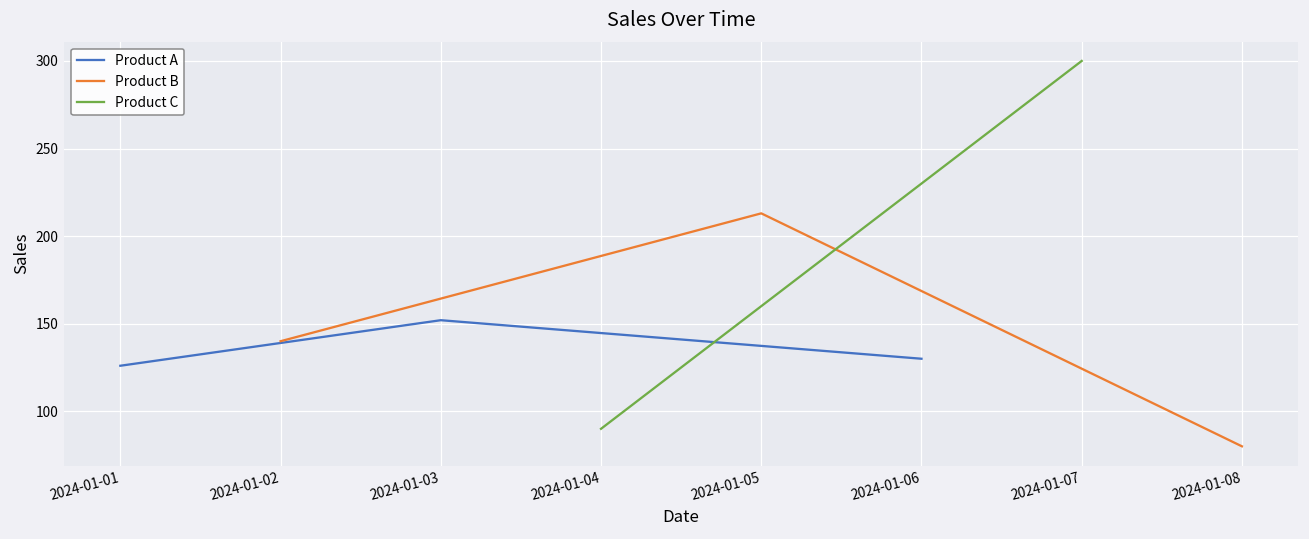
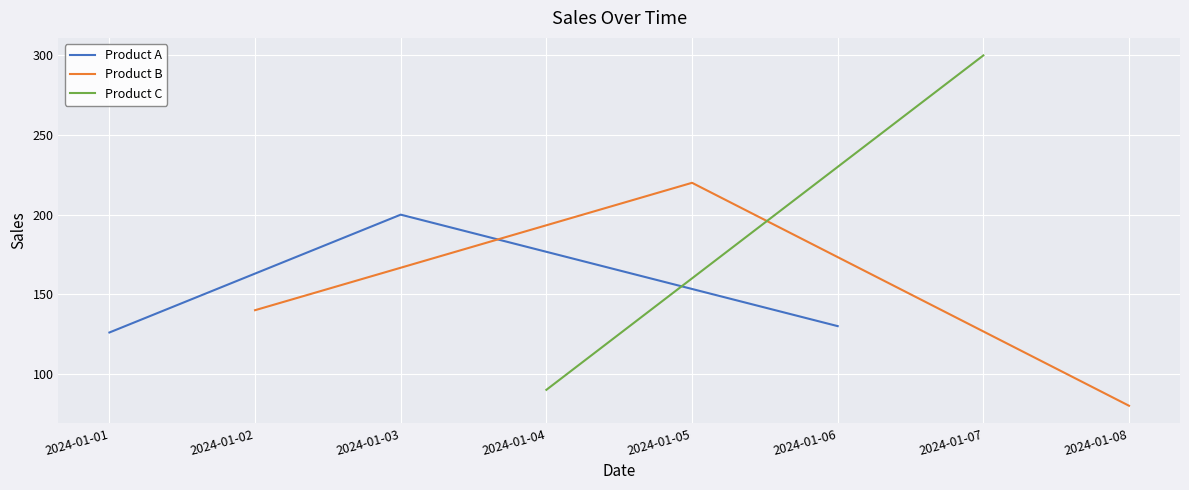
Product A, 2024-01-03: 152 -> 200
Product B, 2024-01-05: 213 -> 220
